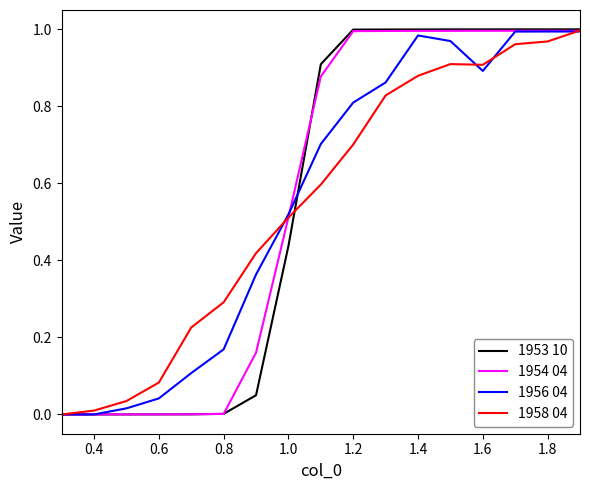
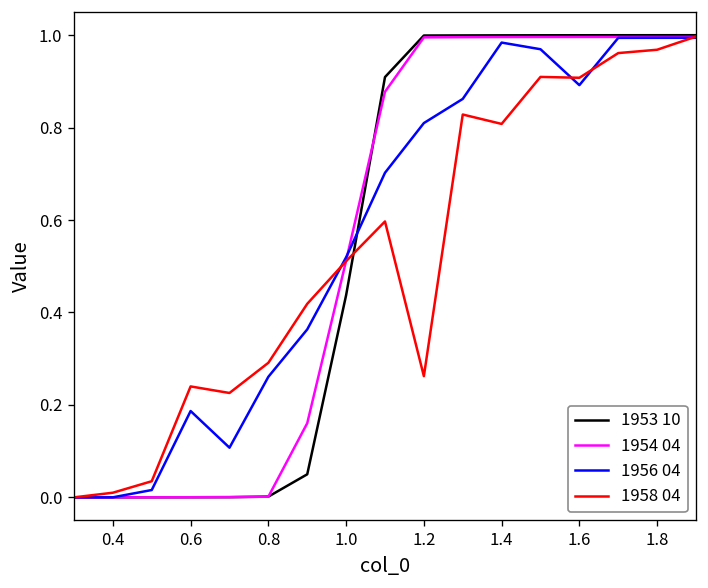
1956 04, 0.6: 0.04 -> 0.19
1958 04, 0.6: 0.08 -> 0.24
1956 04, 0.8: 0.17 -> 0.26
1958 04, 1.2: 0.70 -> 0.26
1958 04, 1.4: 0.88 -> 0.81
